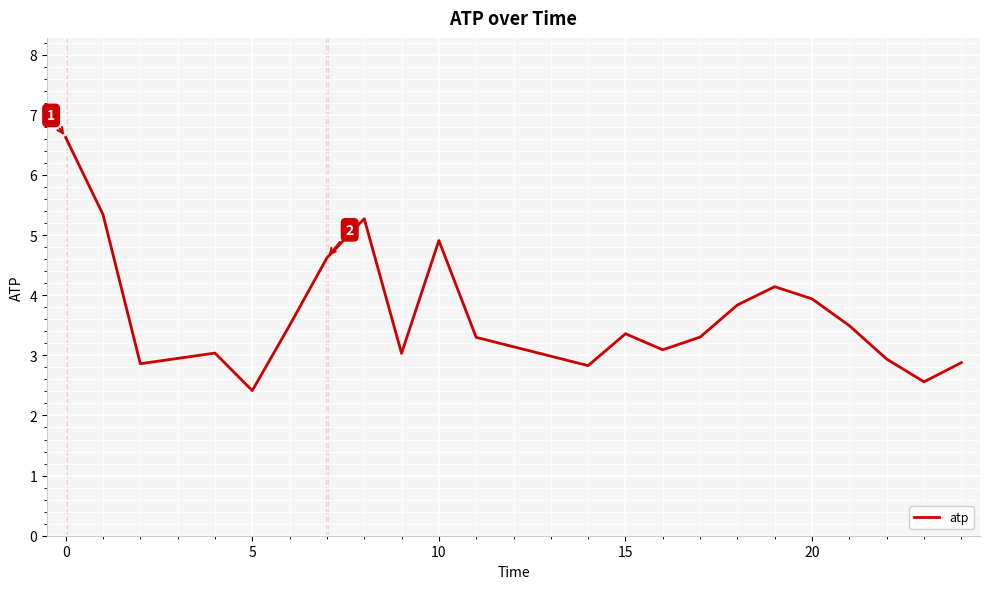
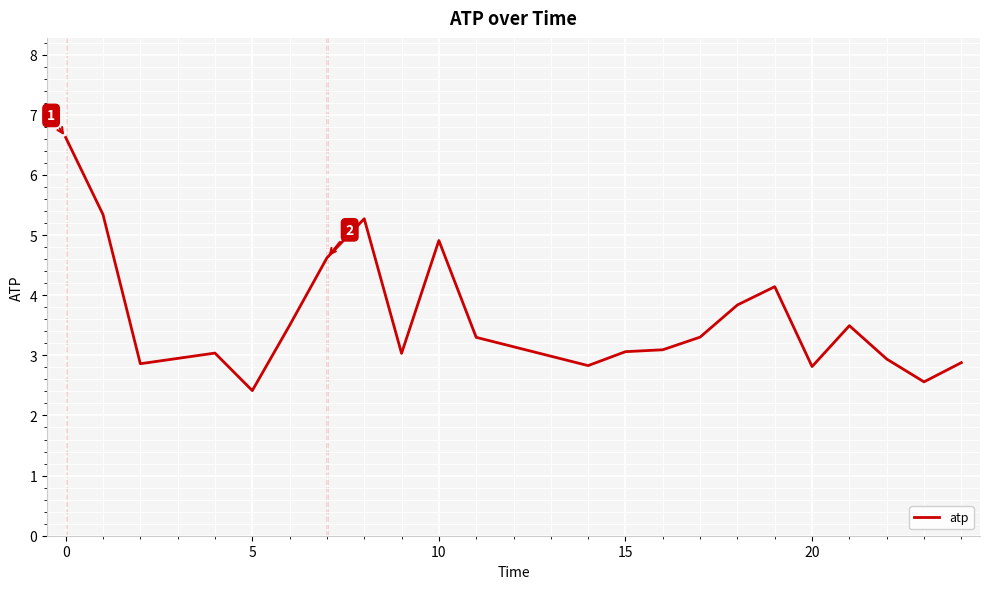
15: 3.4 -> 3.1
20: 3.9 -> 2.8
